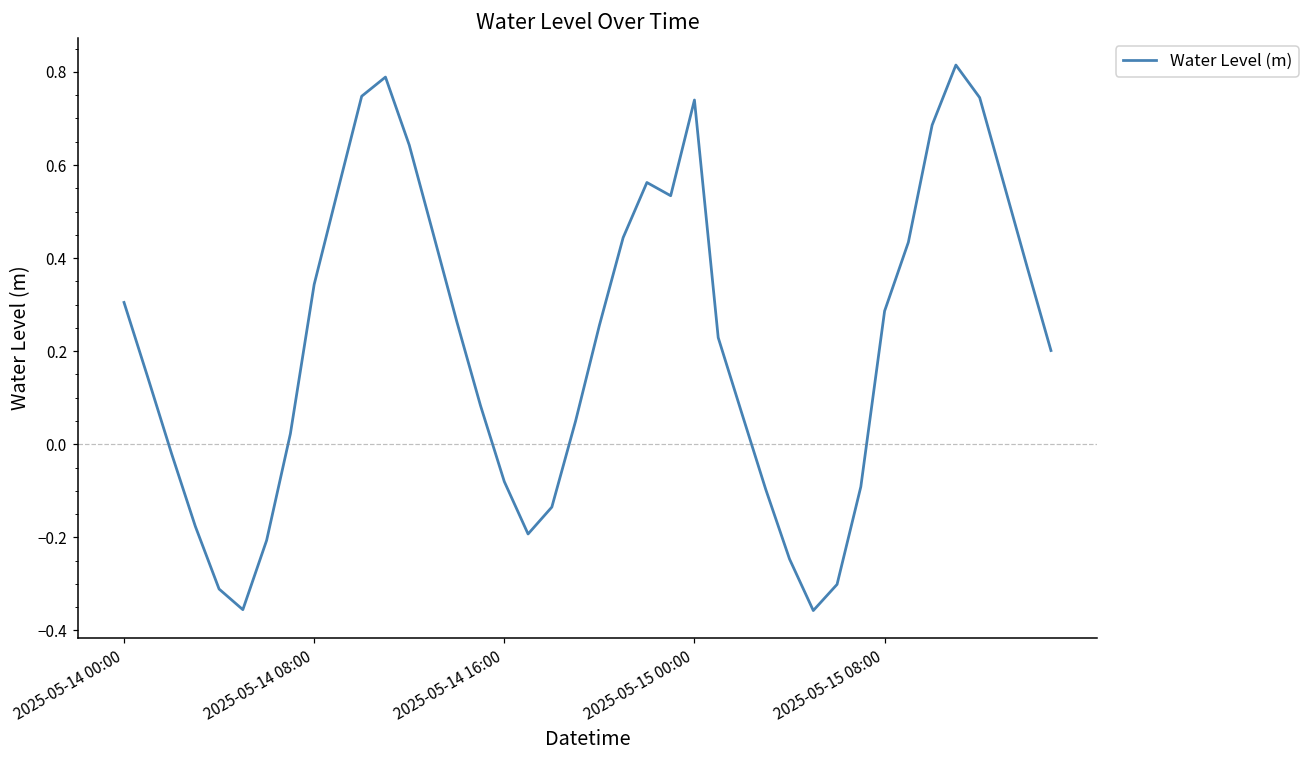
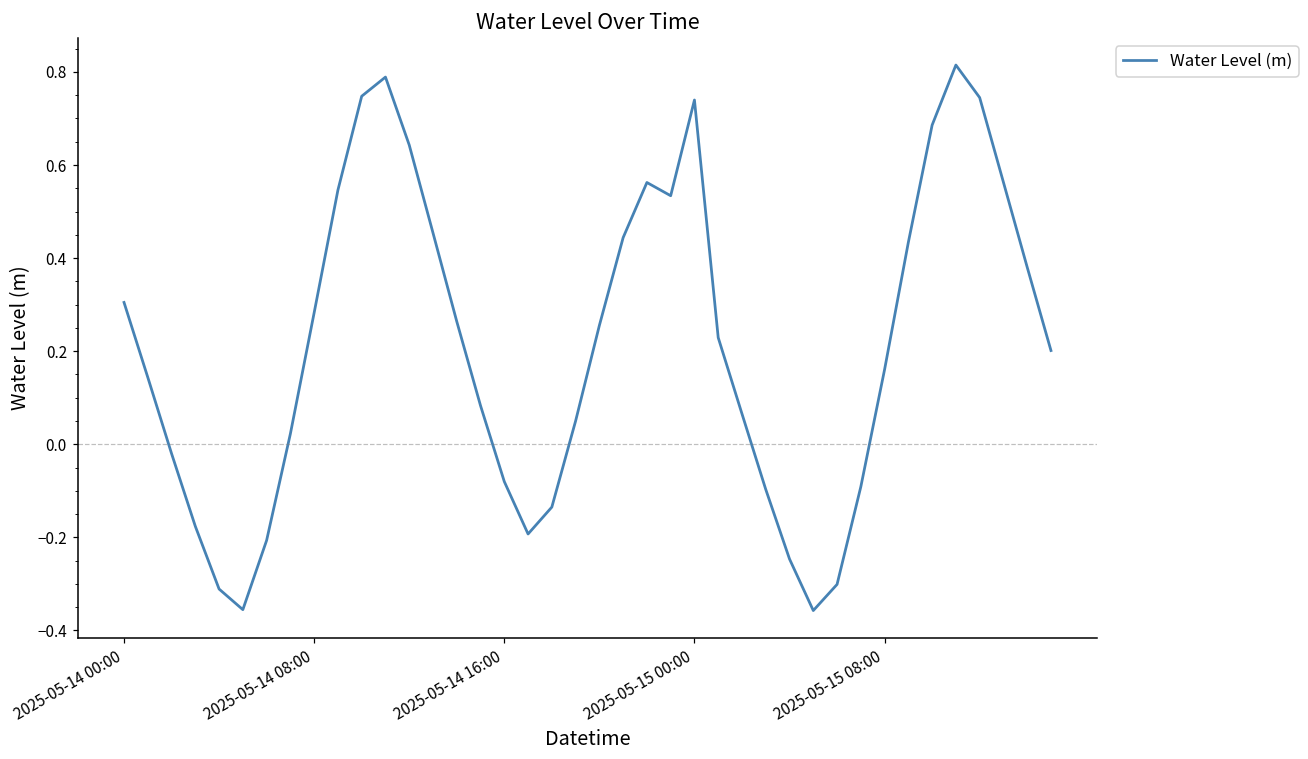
2025-05-14 08:00: 0.34 -> 0.28
2025-05-15 08:00: 0.29 -> 0.16
